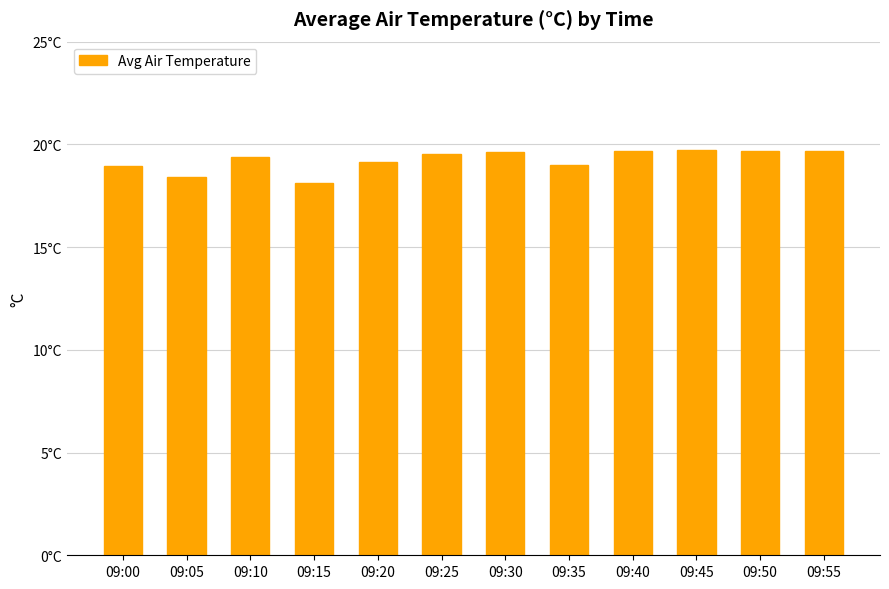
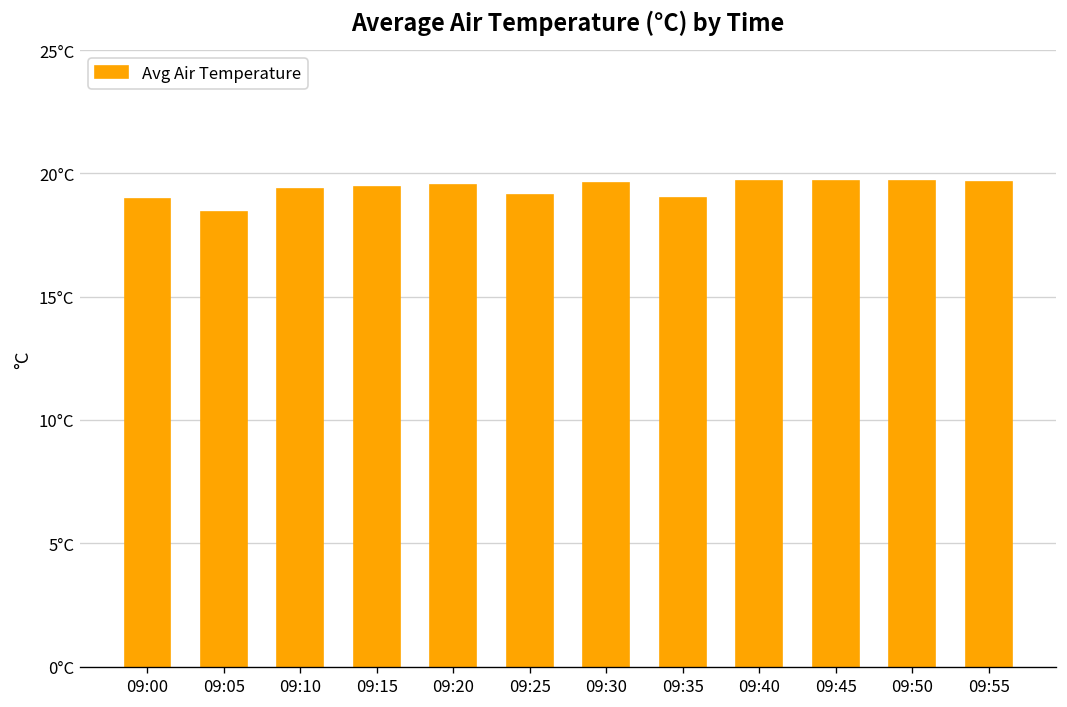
09:15: 18.1°C -> 19.5°C
09:20: 19.1°C -> 19.5°C
09:25: 19.5°C -> 19.1°C
